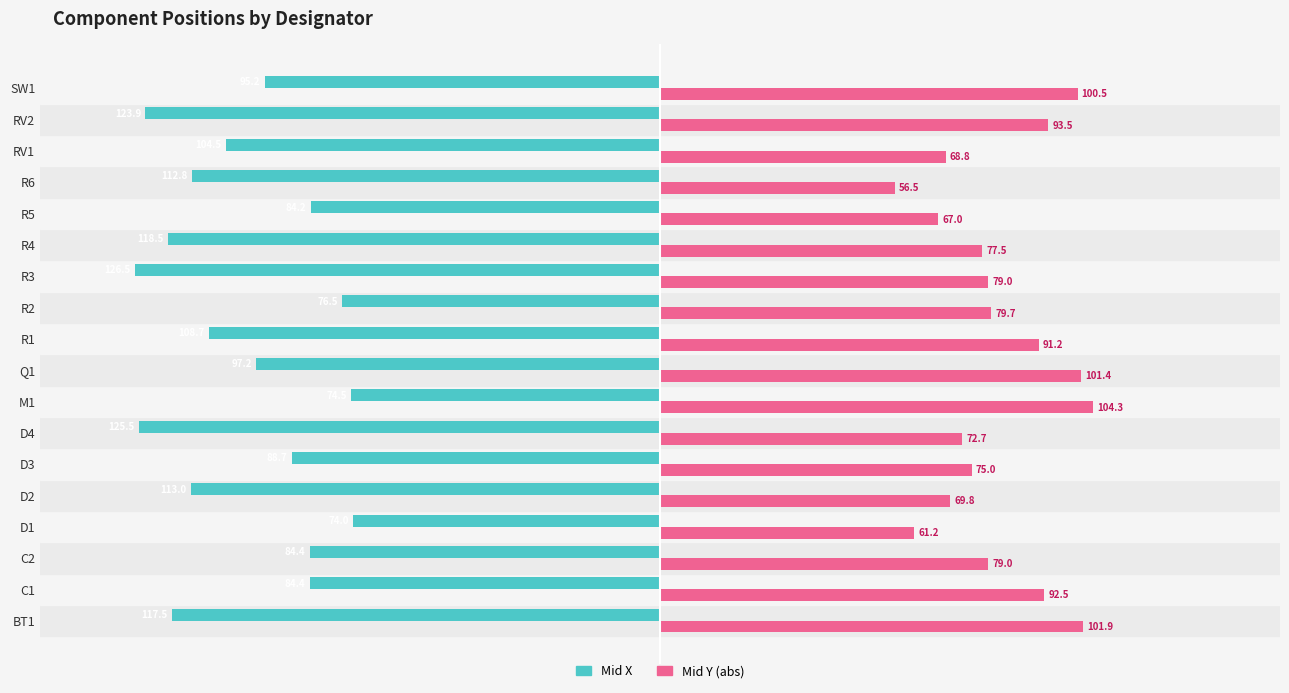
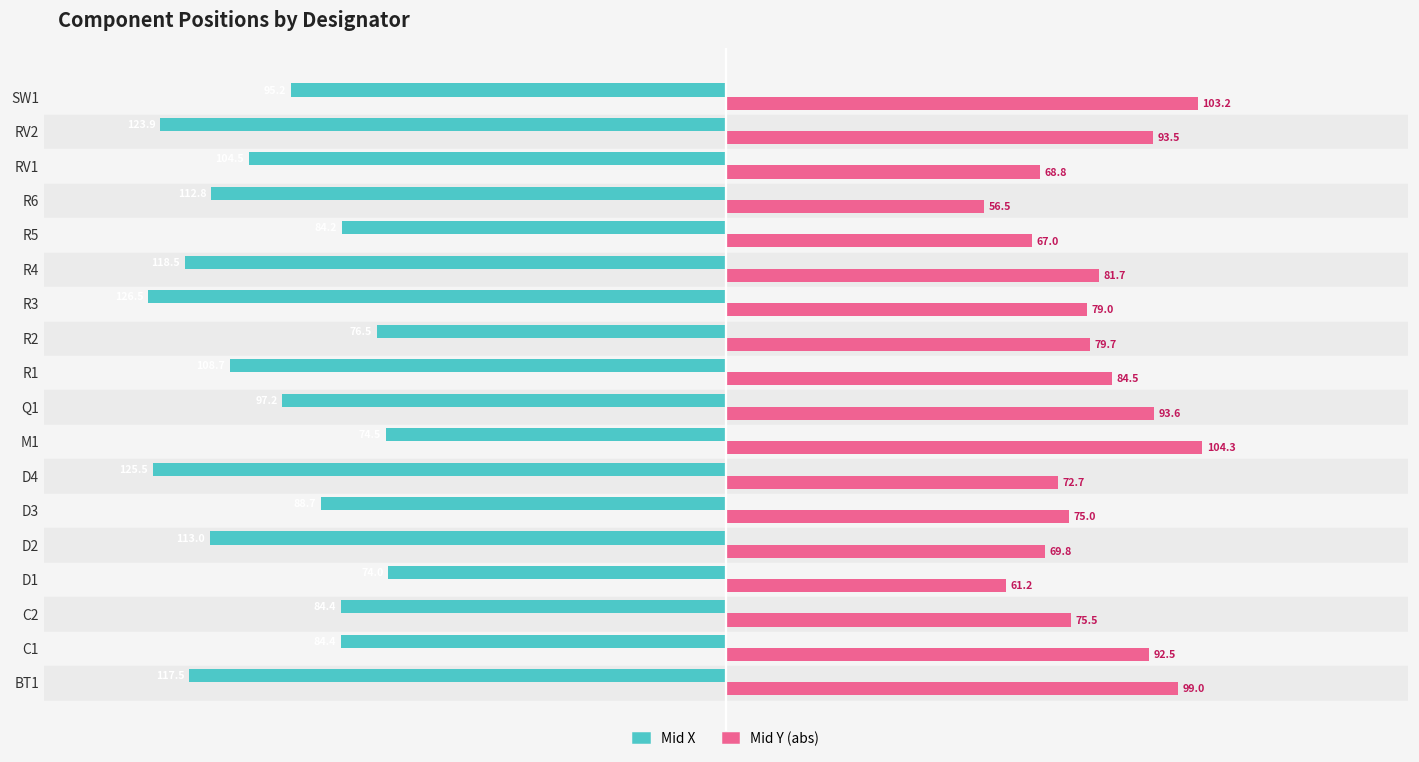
Mid Y (abs), SW1: 100.5 -> 103.2
Mid Y (abs), R4: 77.5 -> 81.7
Mid Y (abs), R1: 91.2 -> 84.5
Mid Y (abs), Q1: 101.4 -> 93.6
Mid Y (abs), C2: 79.0 -> 75.5
Mid Y (abs), BT1: 101.9 -> 99.0
